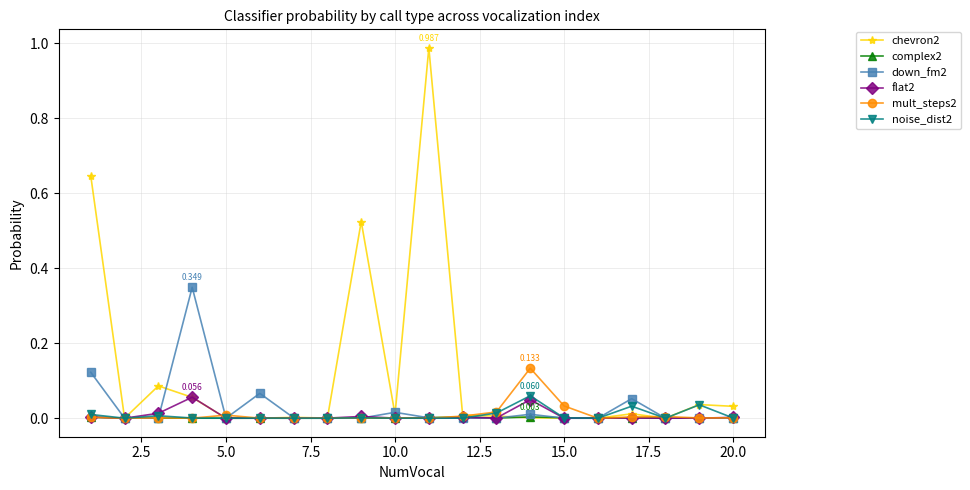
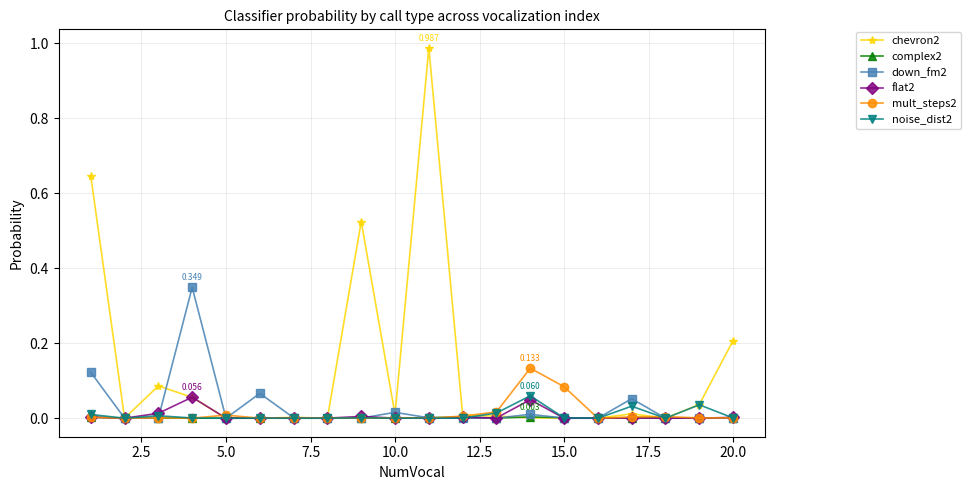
mult_steps2, 15.0: 0.03 -> 0.08
chevron2, 20.0: 0.03 -> 0.21
